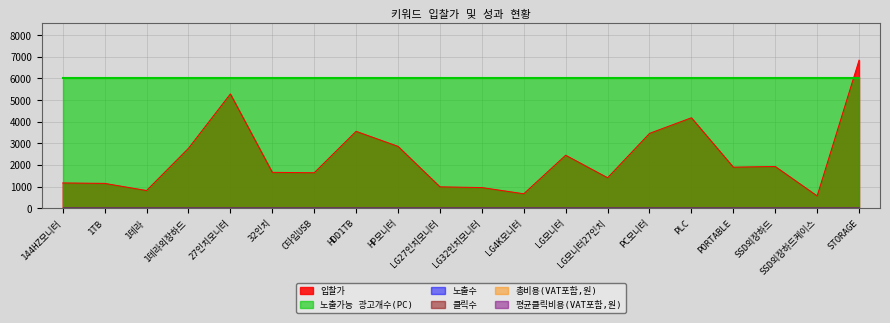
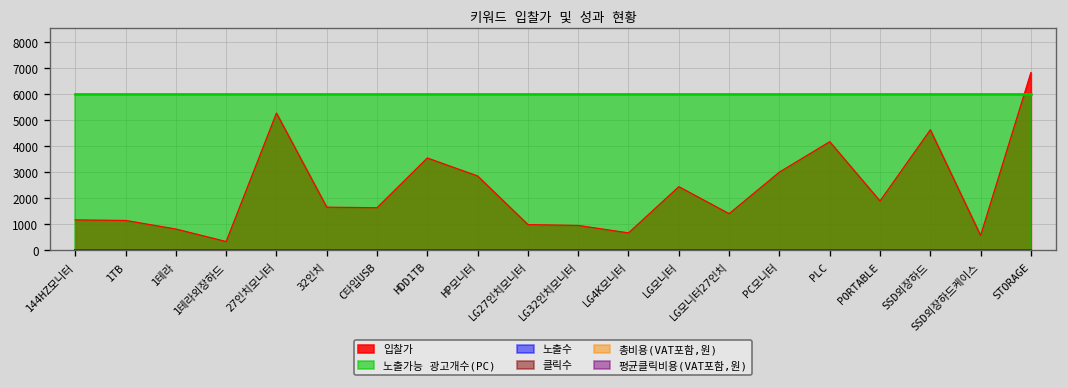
입찰가, 1테라외장하드: 2800 -> 300
입찰가, PC모니터: 3500 -> 3000
입찰가, SSD외장하드: 1900 -> 4600
